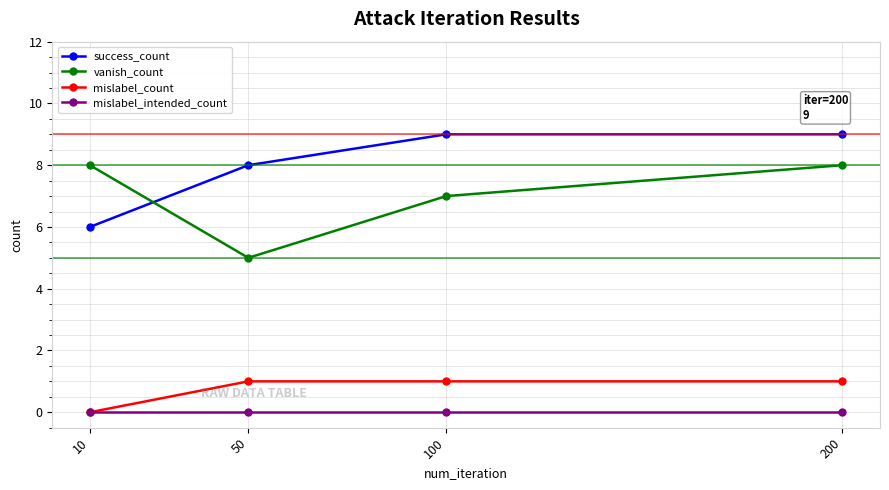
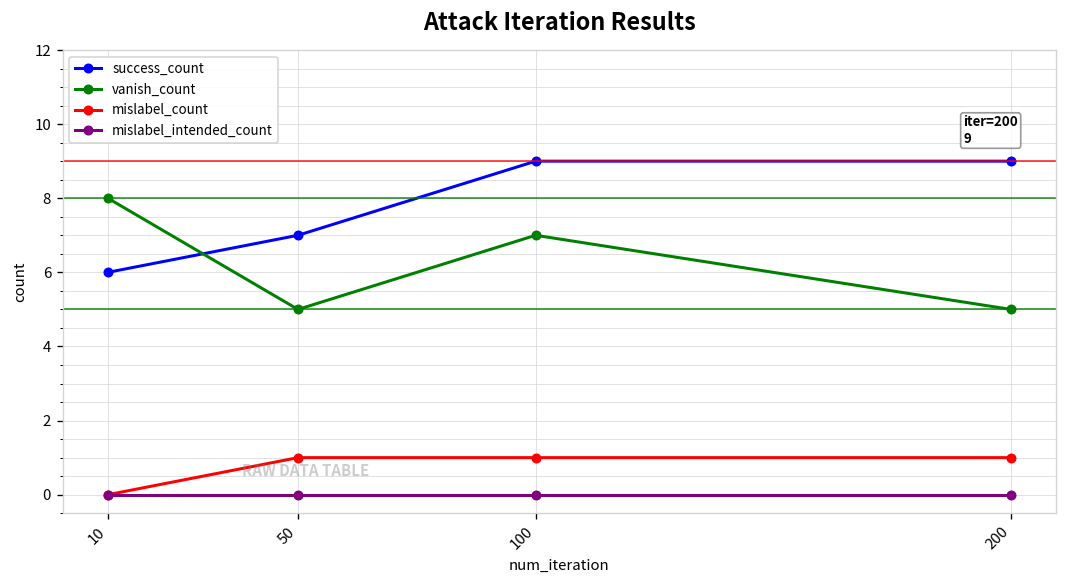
success_count, 50: 8 -> 7
vanish_count, 200: 8 -> 5
